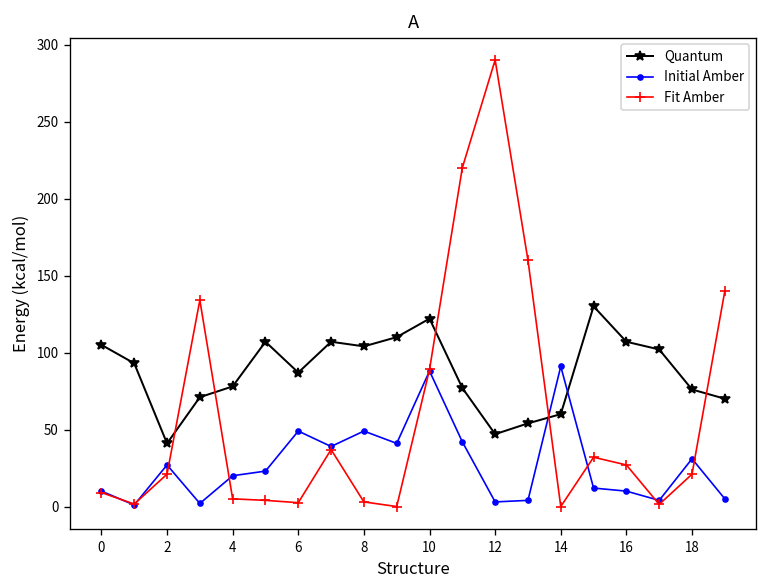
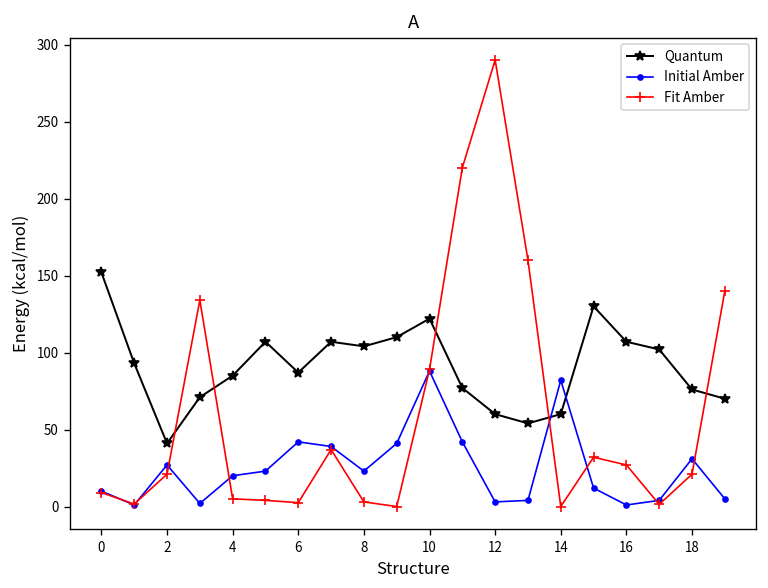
Quantum, 0: 105 -> 152
Quantum, 4: 78 -> 85
Initial Amber, 6: 49 -> 42
Initial Amber, 8: 49 -> 23
Quantum, 12: 47 -> 60
Initial Amber, 14: 91 -> 82
Initial Amber, 16: 10 -> 1
